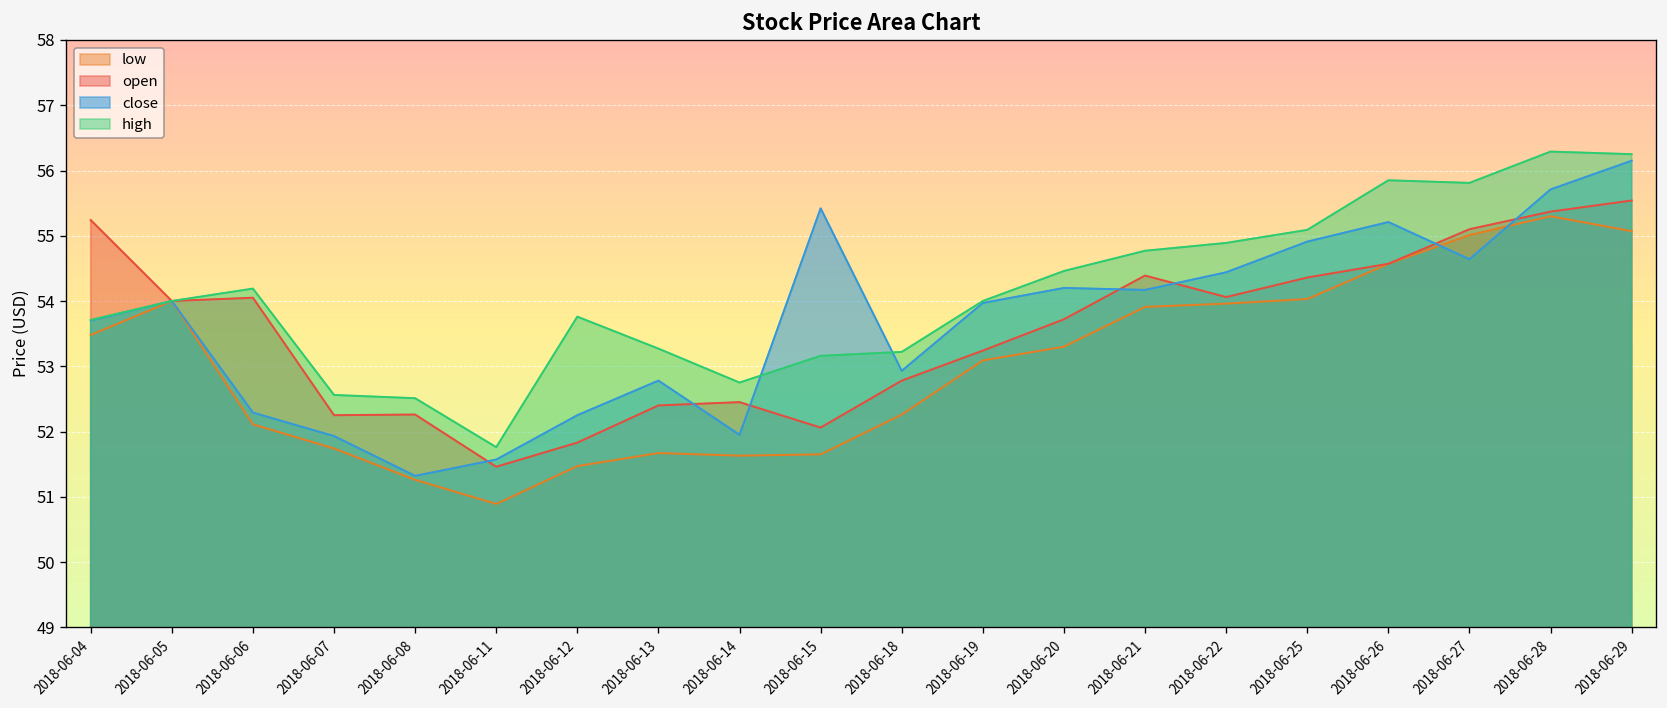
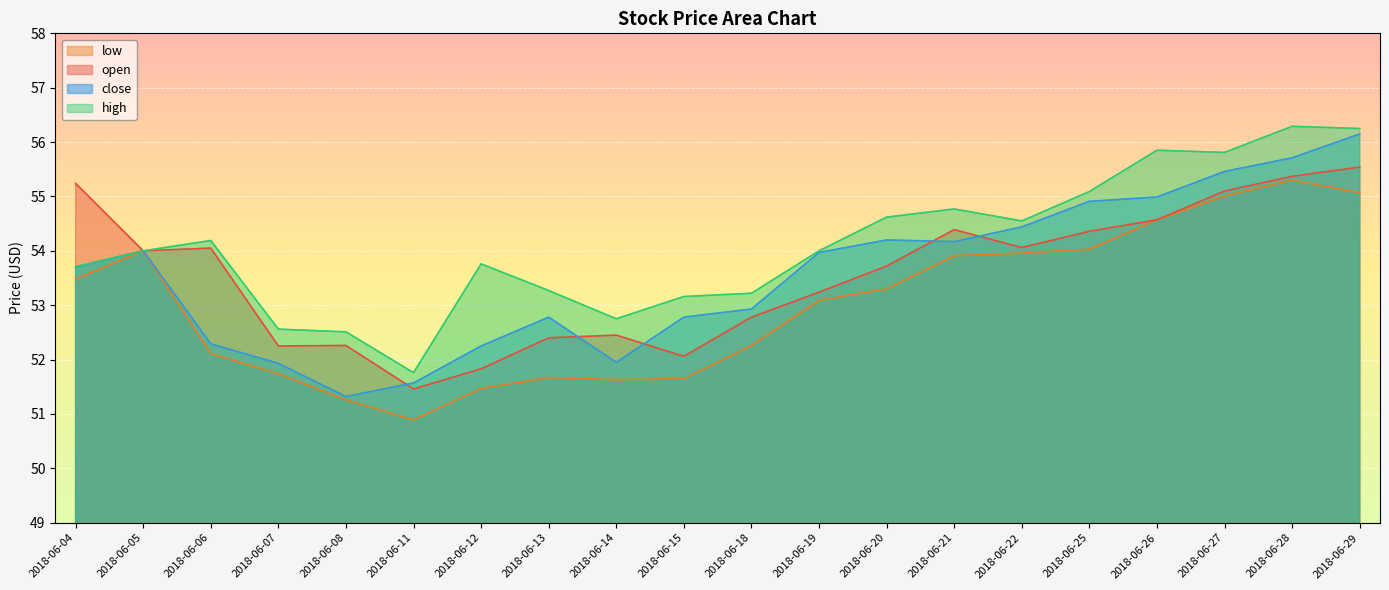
close, 2018-06-15: 55.4 -> 52.8
high, 2018-06-20: 54.5 -> 54.6
high, 2018-06-22: 54.9 -> 54.6
close, 2018-06-26: 55.2 -> 55.0
close, 2018-06-27: 54.6 -> 55.5
